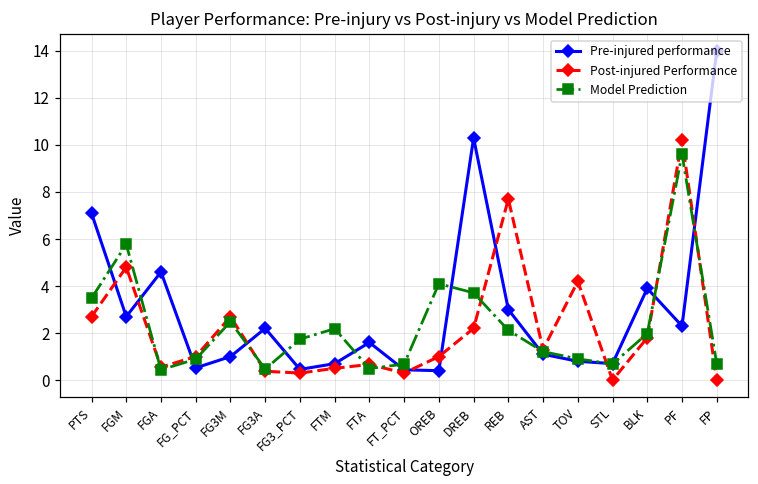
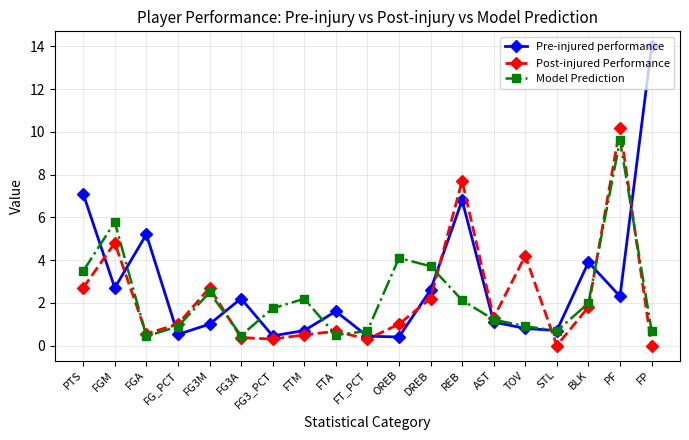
Pre-injured performance, FGA: 4.6 -> 5.2
Pre-injured performance, DREB: 10.3 -> 2.6
Pre-injured performance, REB: 3.0 -> 6.8
